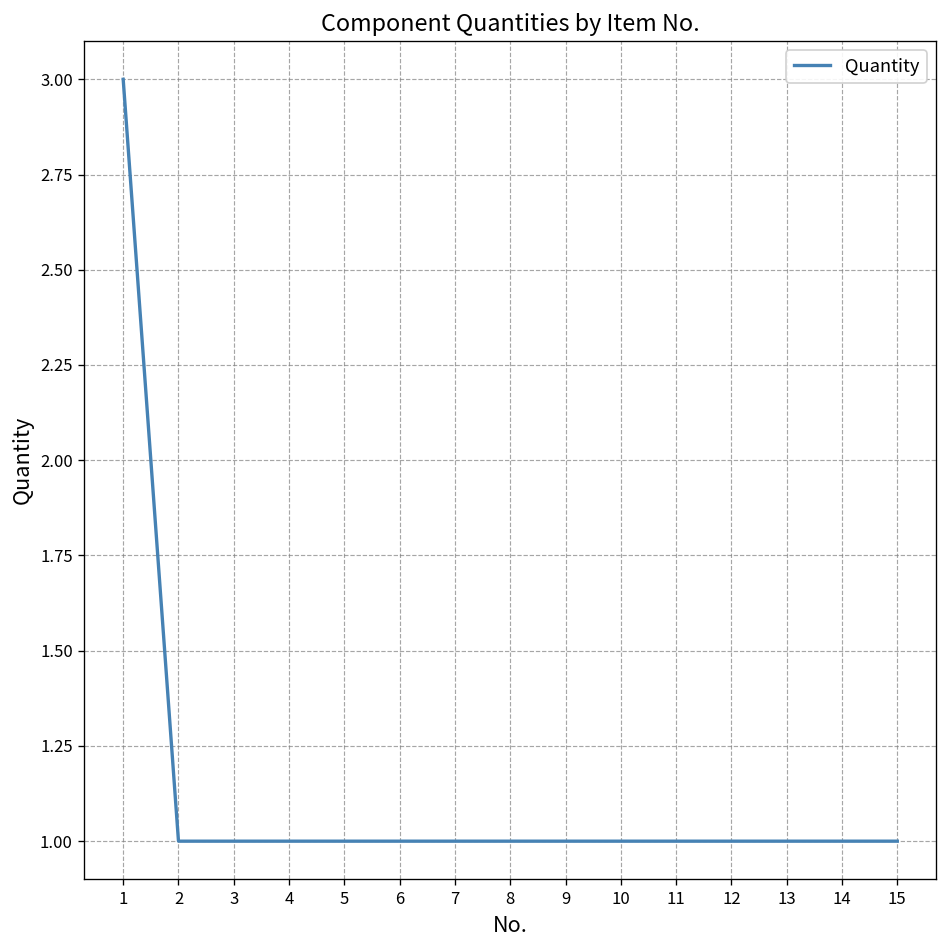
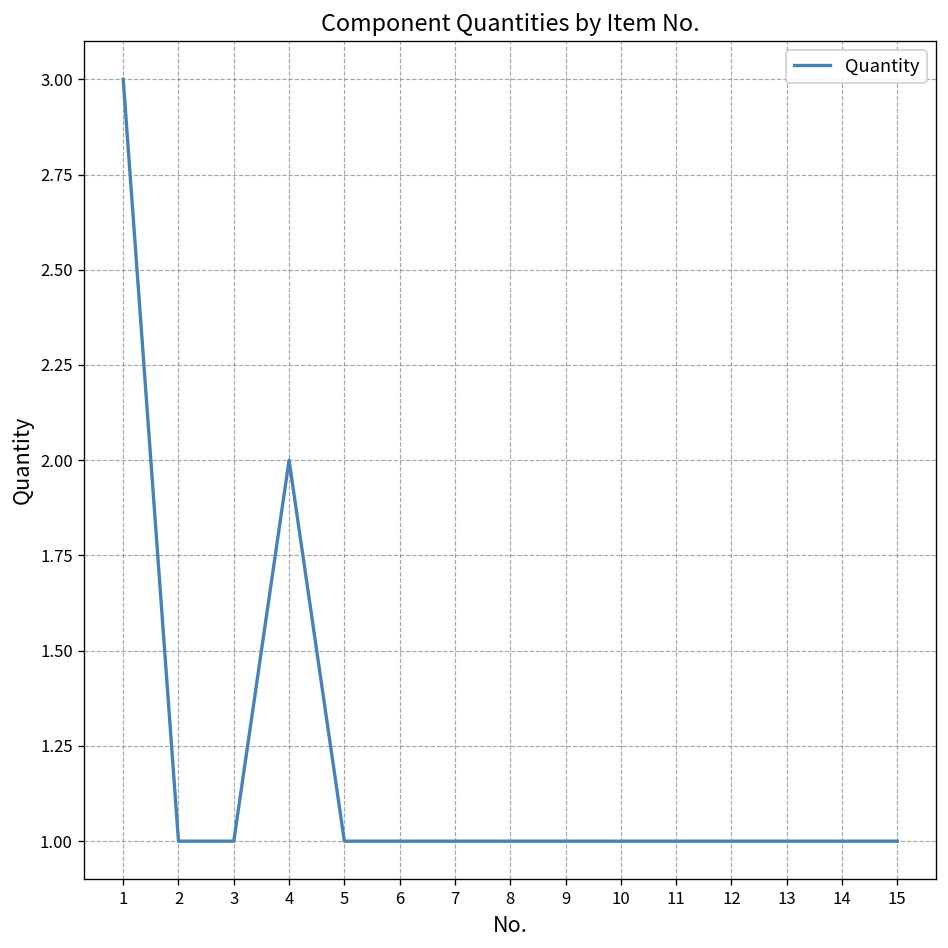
4: 1 -> 2
